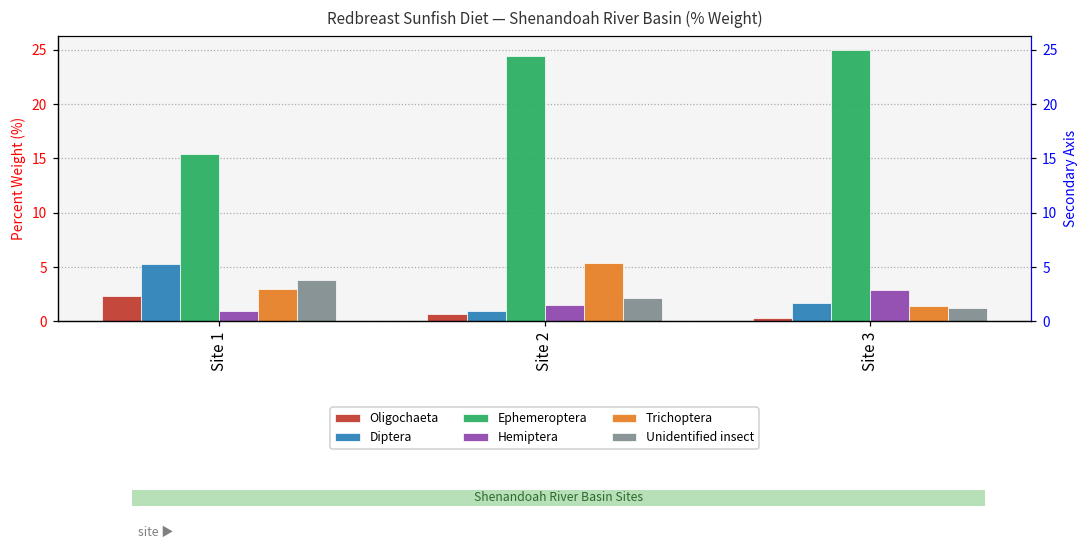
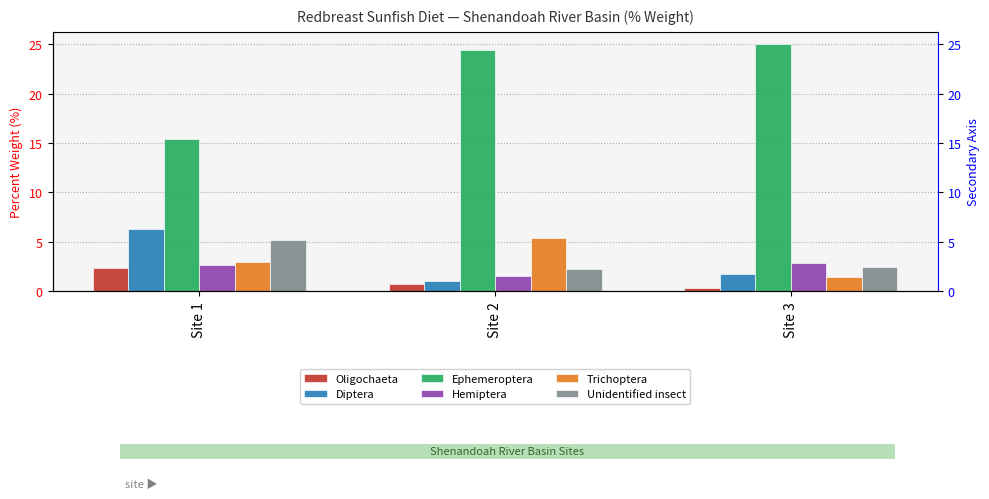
Diptera, Site 1: 5 -> 6
Hemiptera, Site 1: 1 -> 3
Unidentified insect, Site 1: 4 -> 5
Unidentified insect, Site 3: 1 -> 3
